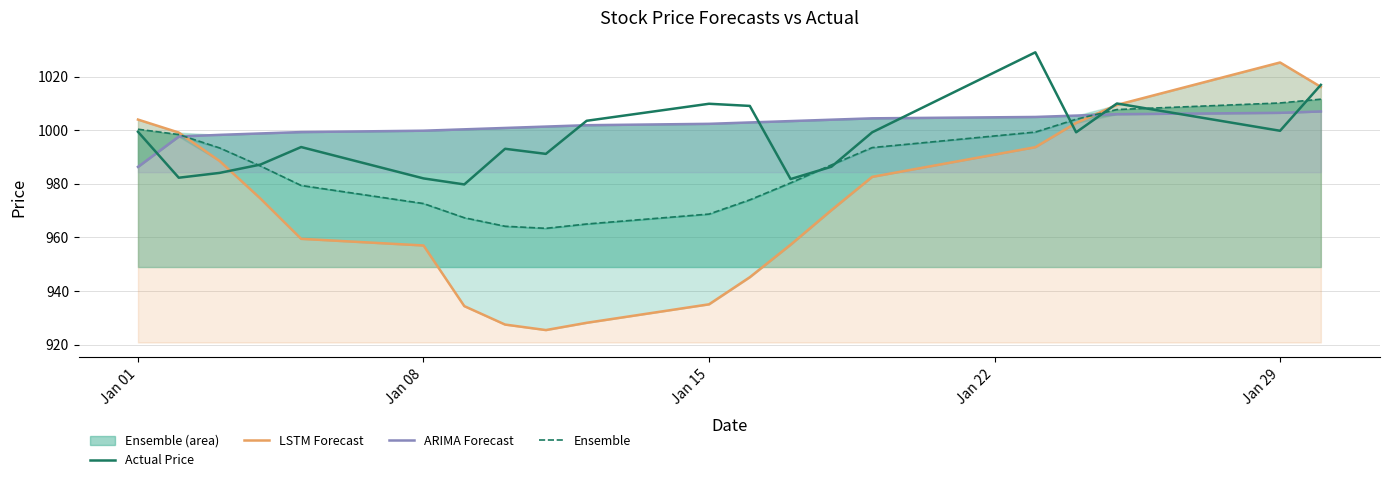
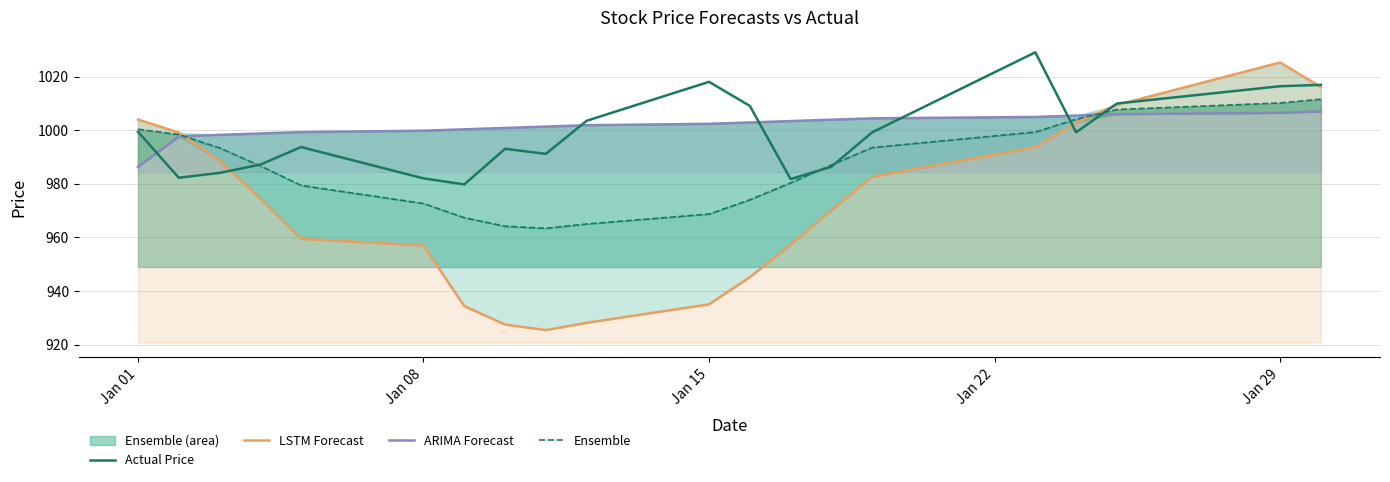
Actual Price, Jan 15: 1010 -> 1018
Actual Price, Jan 29: 1000 -> 1016
